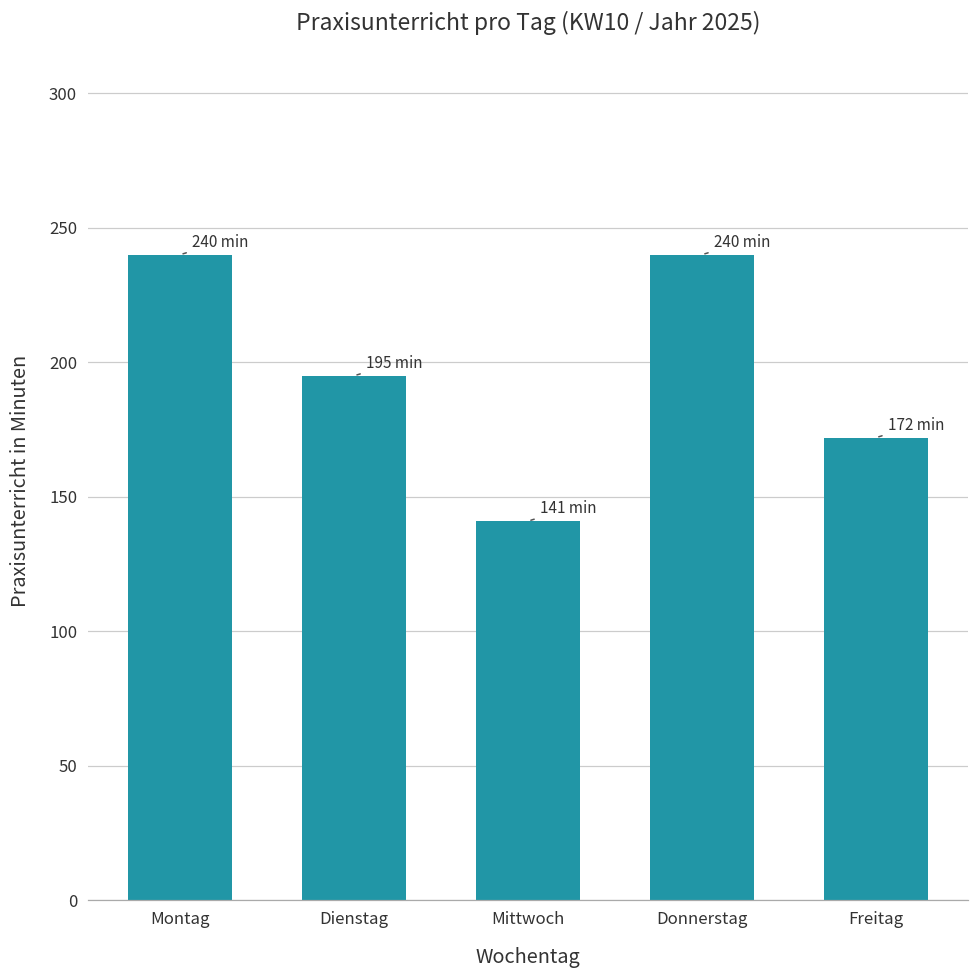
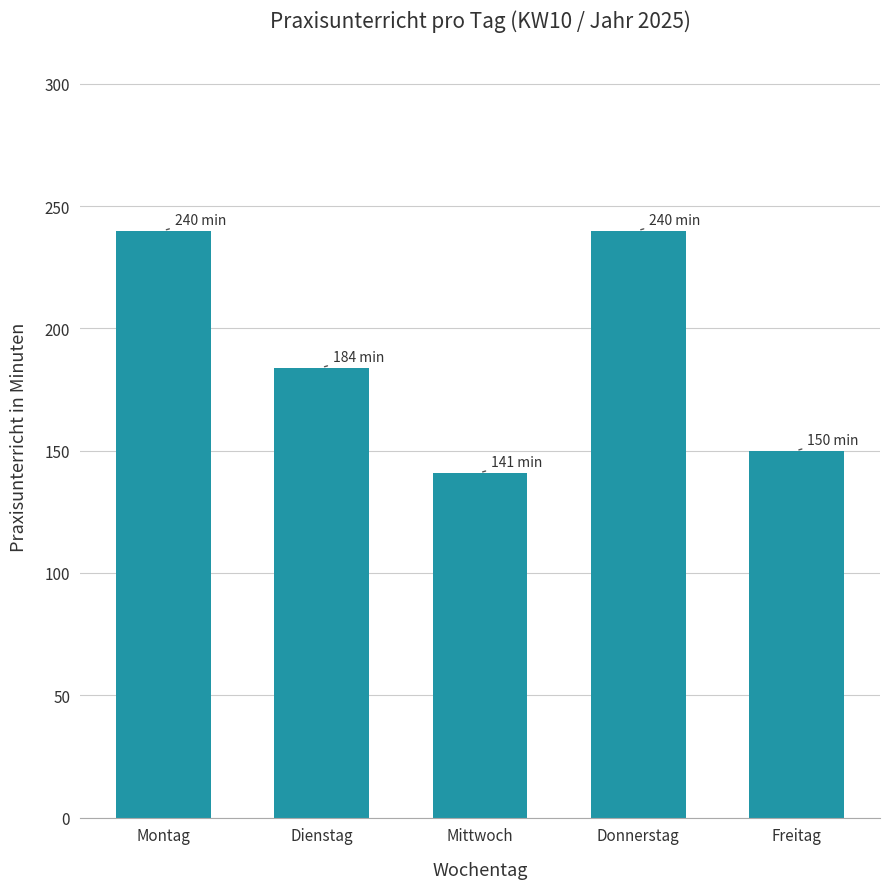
Dienstag: 195 -> 184
Freitag: 172 -> 150
